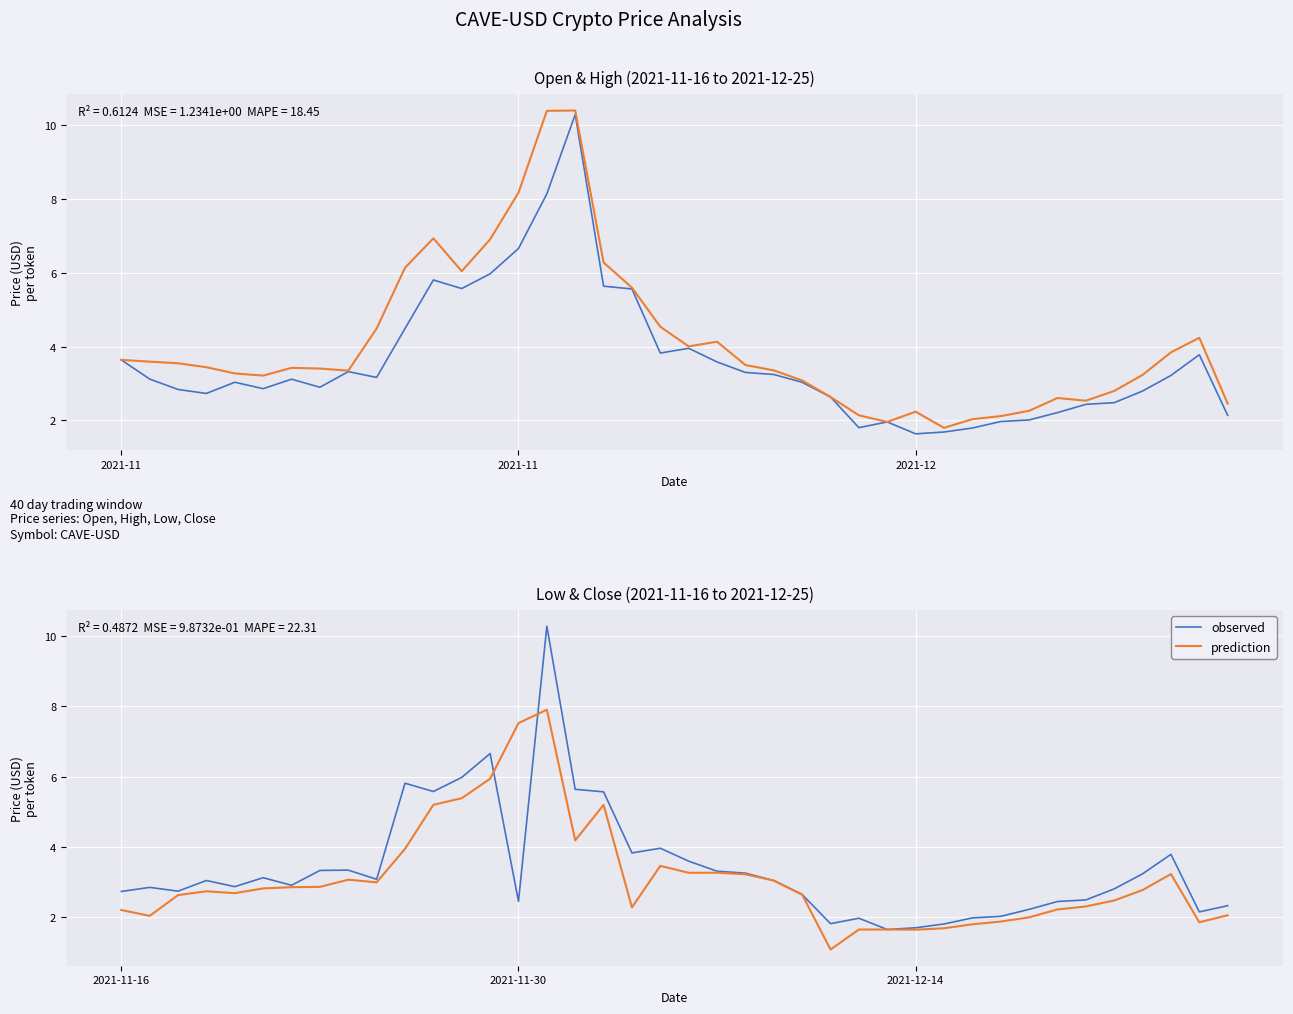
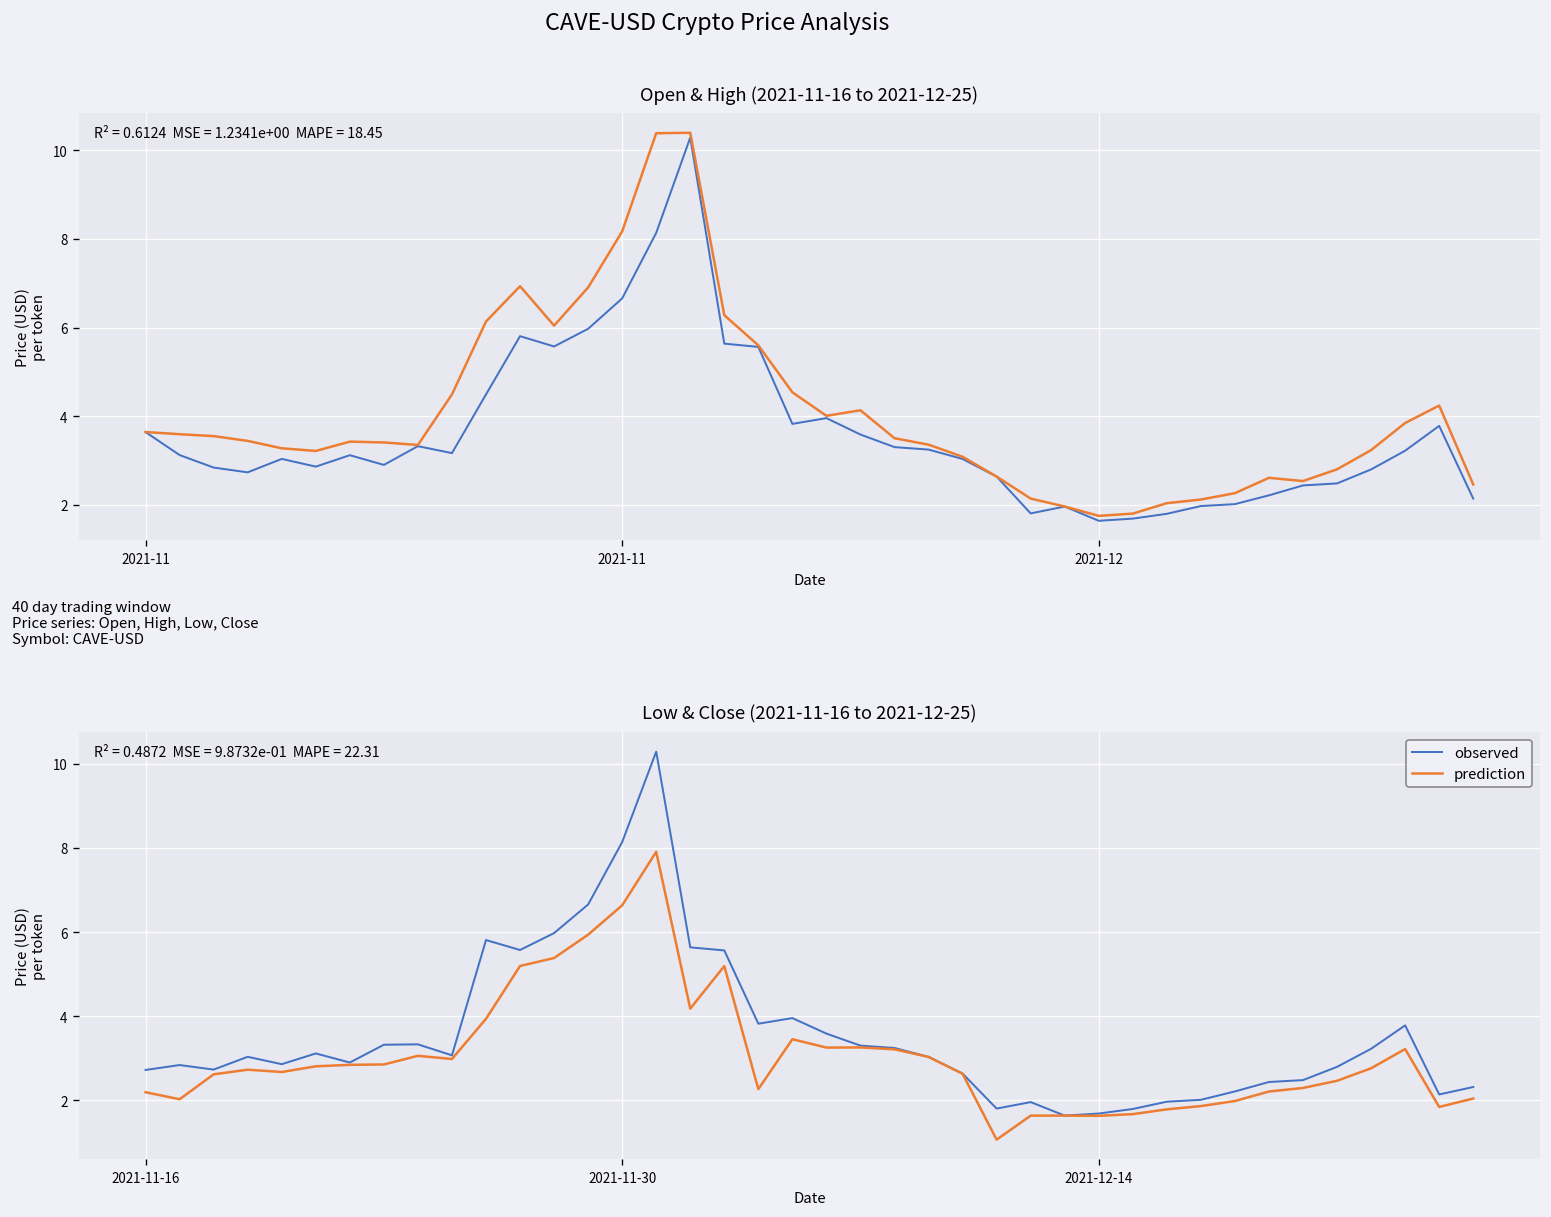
Open & High (2021-11-16 to 2021-12-25), prediction, 2021-12: 2.2 -> 1.7
Low & Close (2021-11-16 to 2021-12-25), observed, 2021-11-30: 2.4 -> 8.1
Low & Close (2021-11-16 to 2021-12-25), prediction, 2021-11-30: 7.5 -> 6.6
